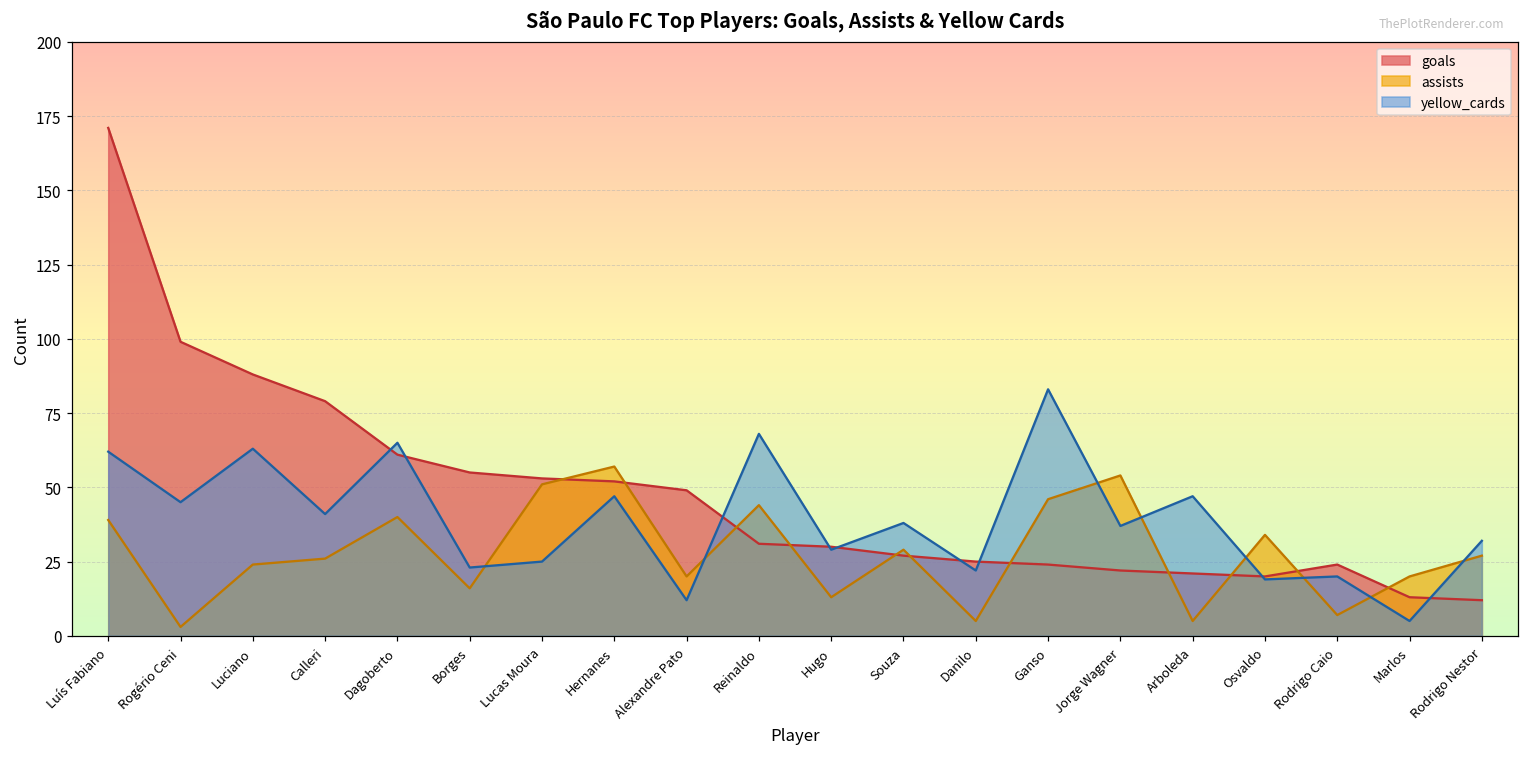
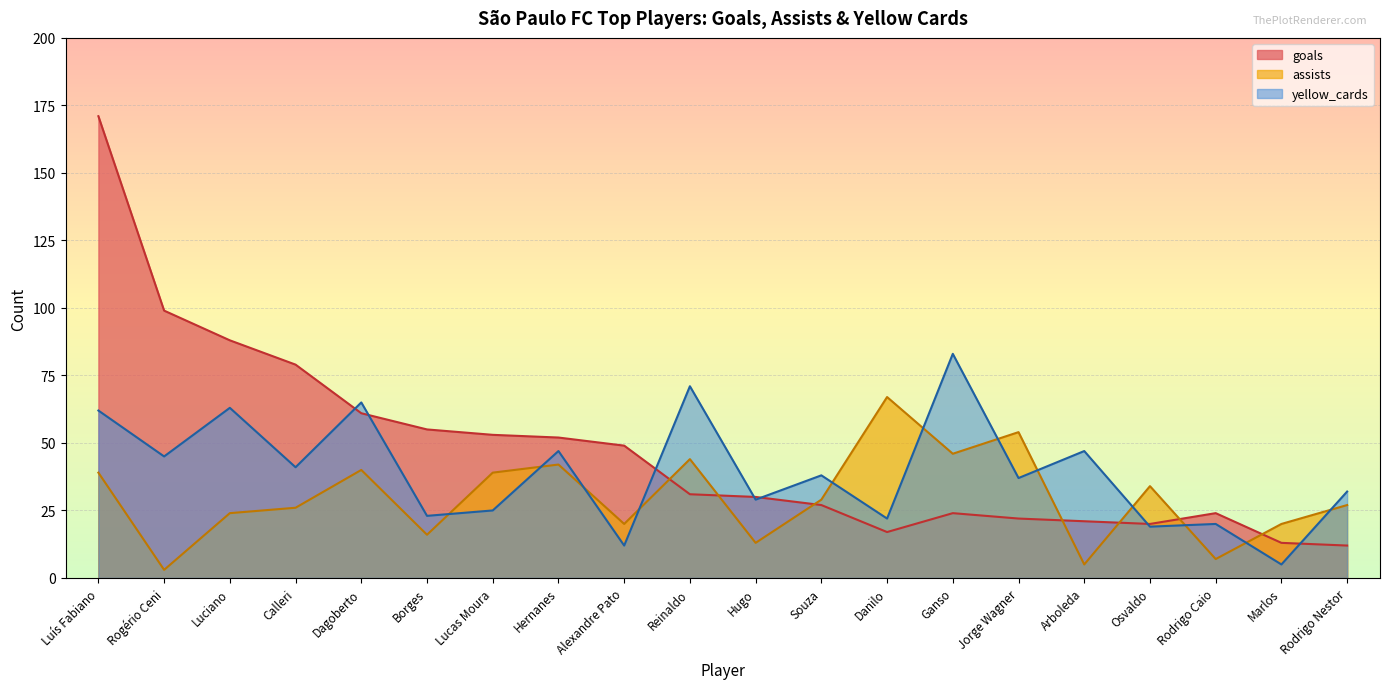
assists, Lucas Moura: 51 -> 39
assists, Hernanes: 57 -> 42
yellow_cards, Reinaldo: 68 -> 71
goals, Danilo: 25 -> 17
assists, Danilo: 5 -> 67
